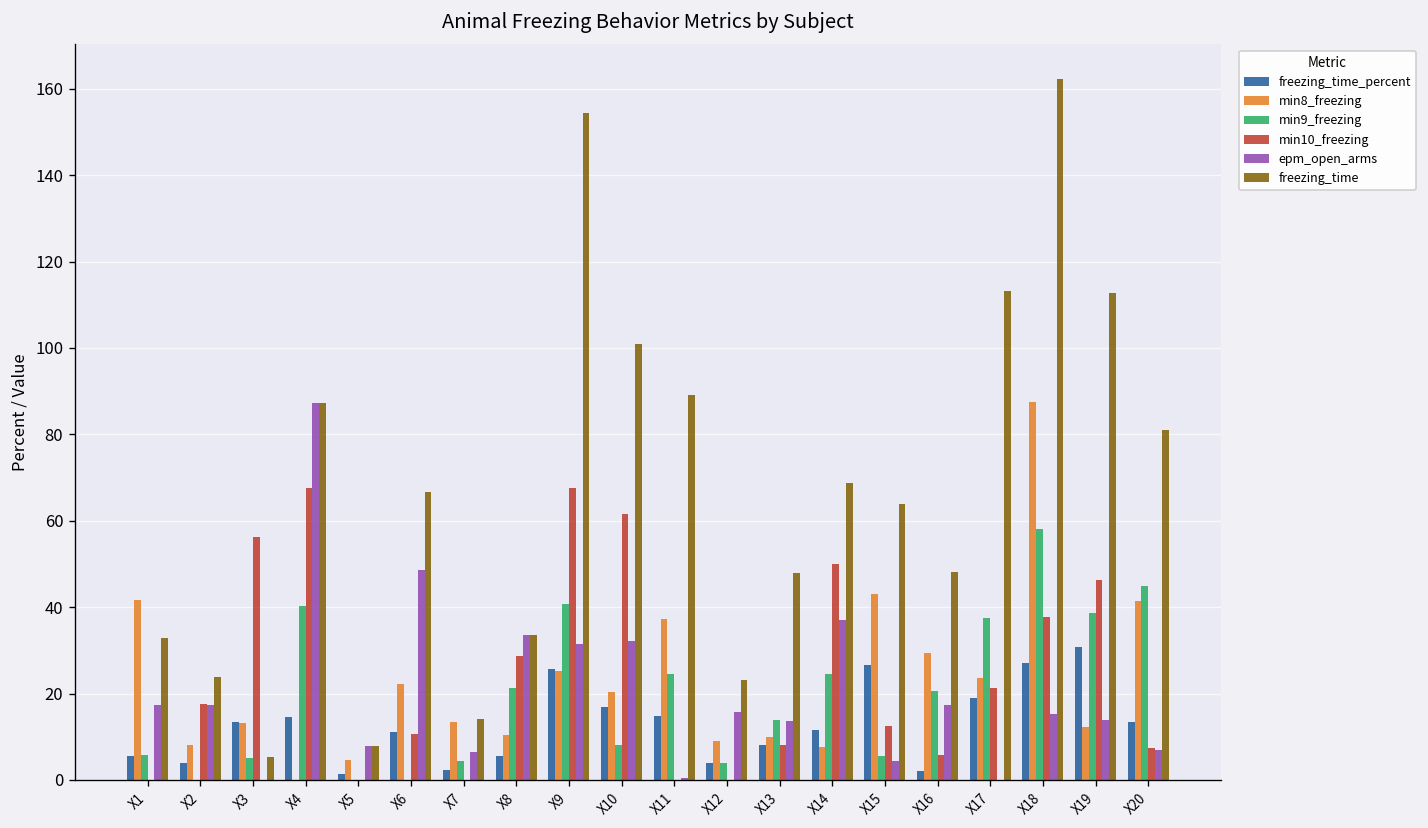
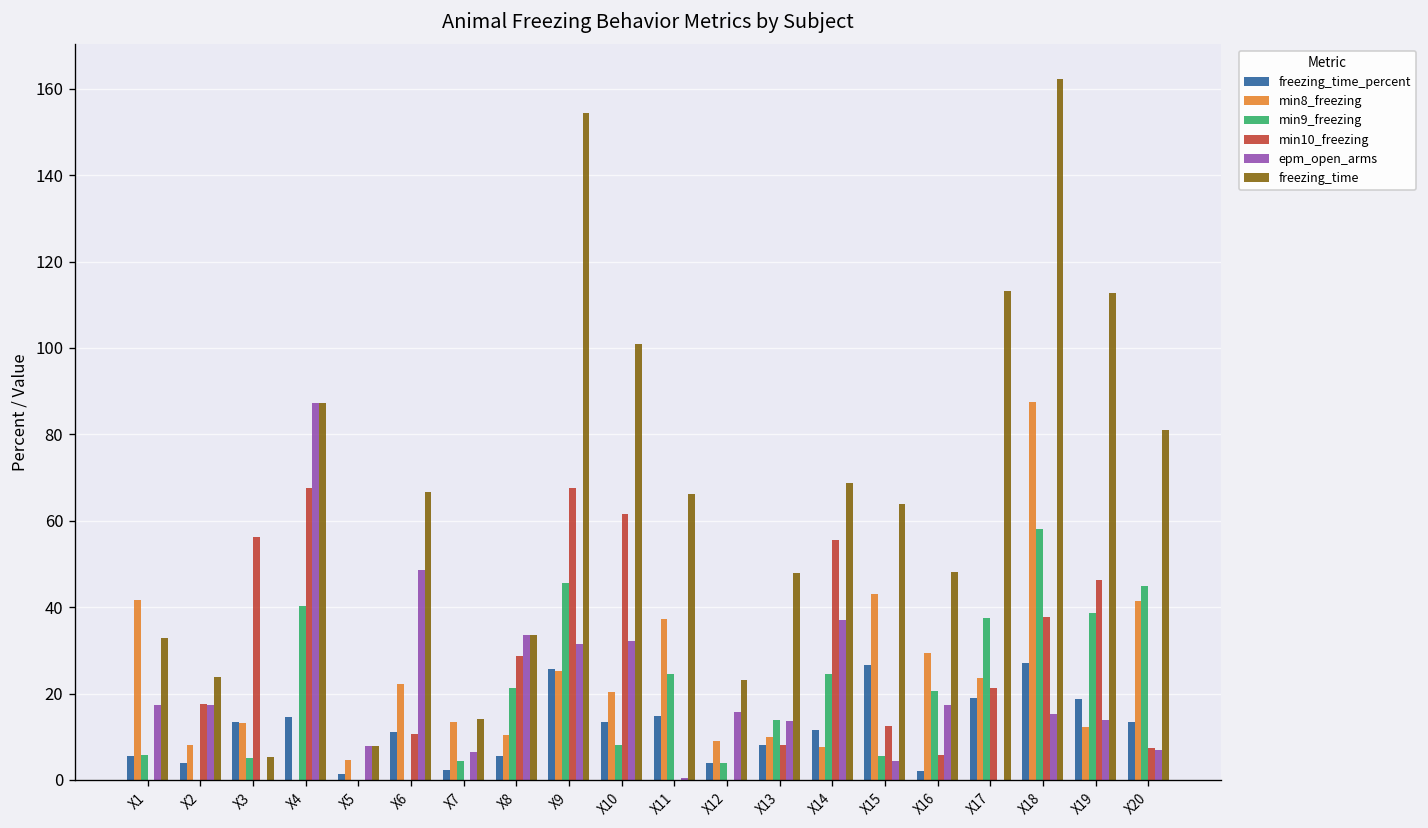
min9_freezing, X9: 41 -> 46
freezing_time_percent, X10: 17 -> 13
freezing_time, X11: 89 -> 66
min10_freezing, X14: 50 -> 56
freezing_time_percent, X19: 31 -> 19
